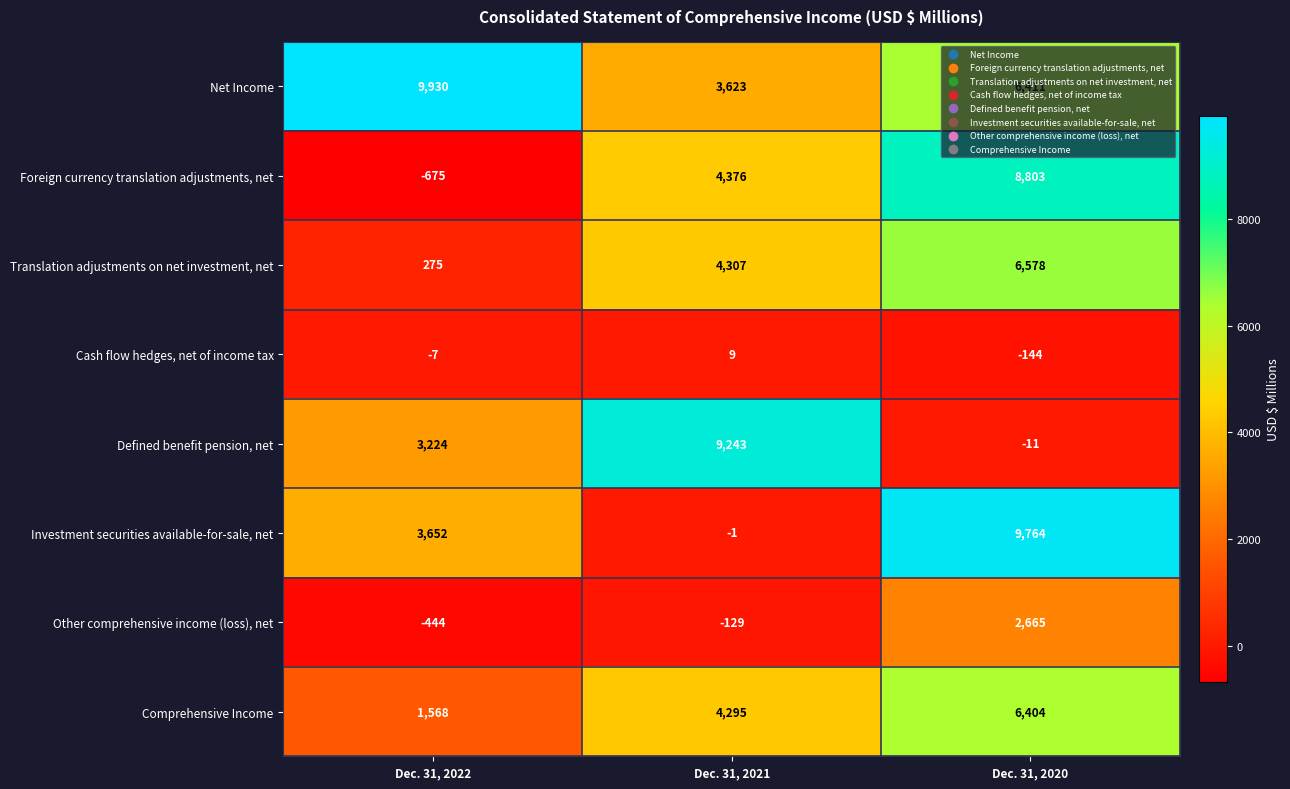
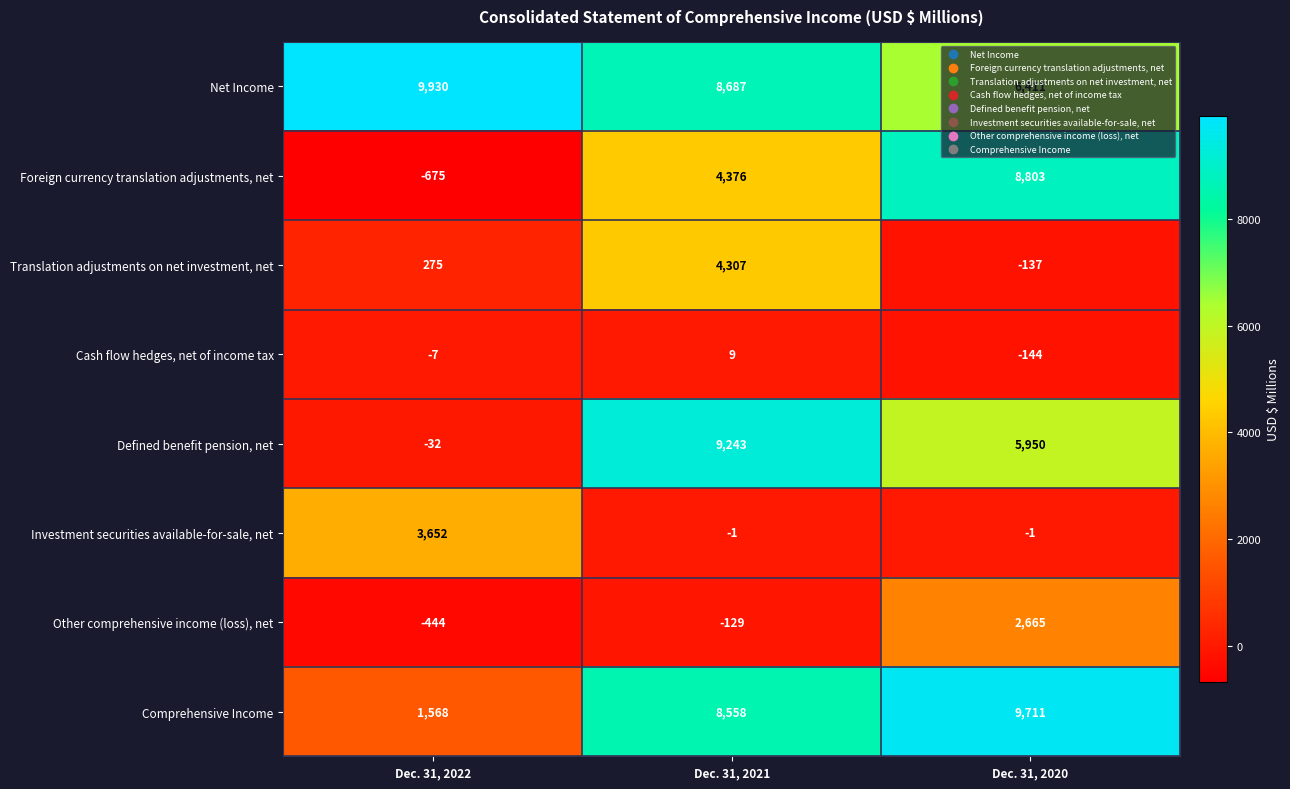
Net Income, Dec. 31, 2021: 3,623 -> 8,687
Translation adjustments on net investment, net, Dec. 31, 2020: 6,578 -> -137
Defined benefit pension, net, Dec. 31, 2022: 3,224 -> -32
Defined benefit pension, net, Dec. 31, 2020: -11 -> 5,950
Investment securities available-for-sale, net, Dec. 31, 2020: 9,764 -> -1
Comprehensive Income, Dec. 31, 2021: 4,295 -> 8,558
Comprehensive Income, Dec. 31, 2020: 6,404 -> 9,711
